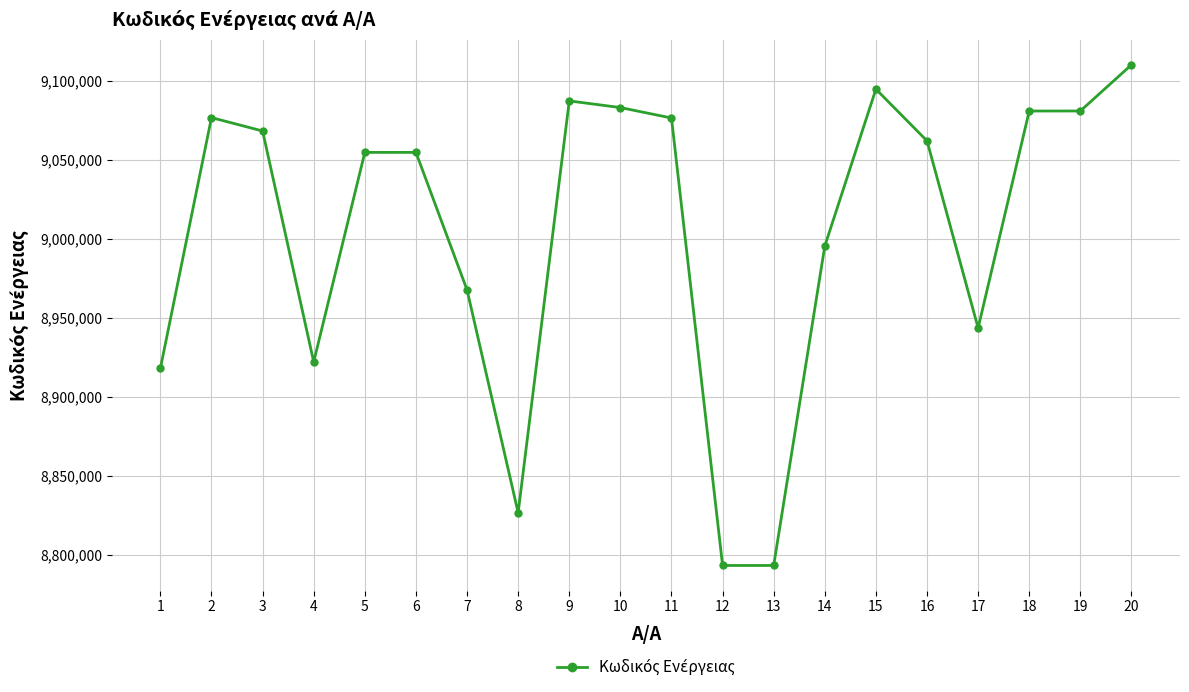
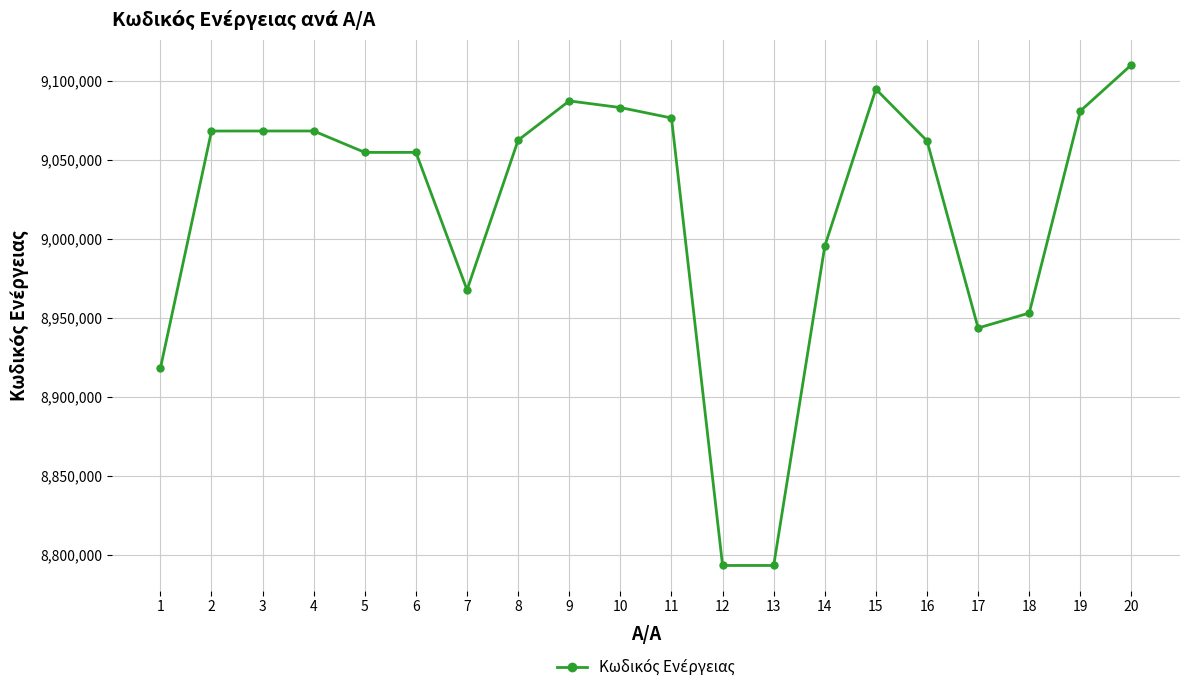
2: 9,077,000 -> 9,068,000
4: 8,922,000 -> 9,068,000
8: 8,826,000 -> 9,062,000
18: 9,081,000 -> 8,953,000
